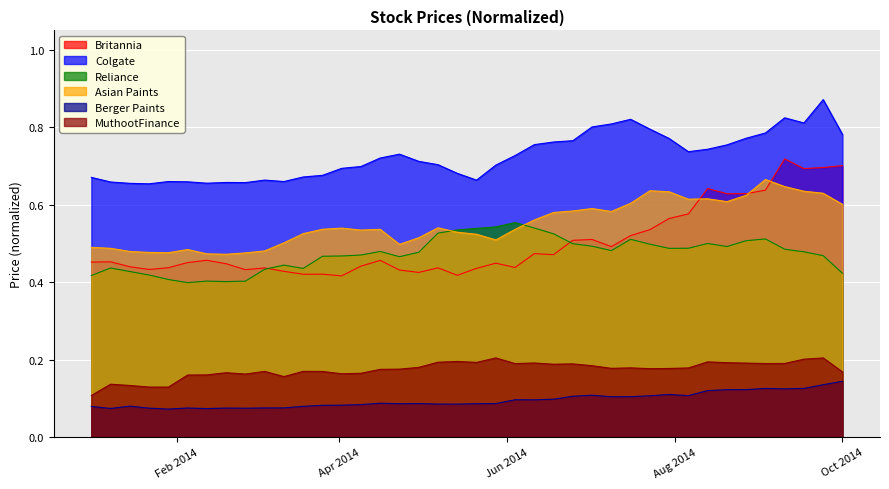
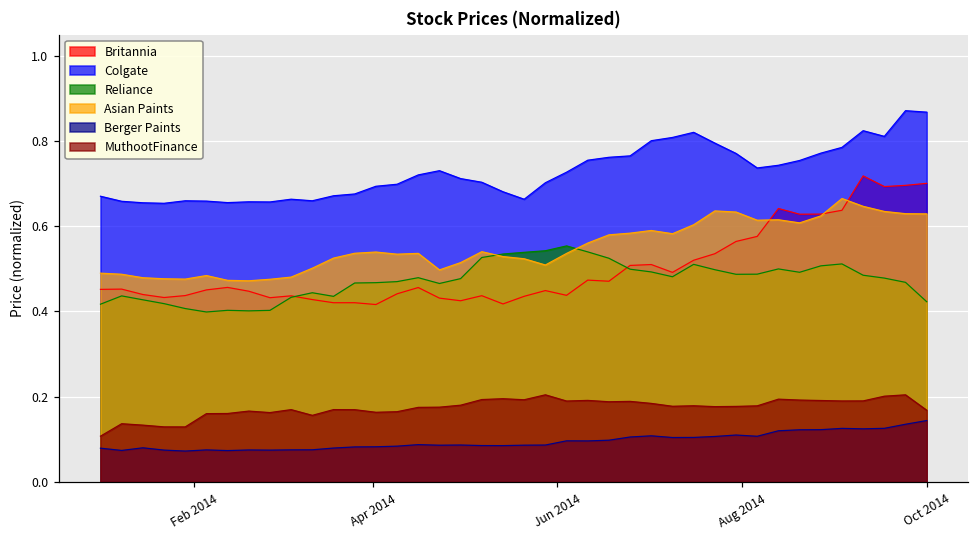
Colgate, Oct 2014: 0.78 -> 0.87
Asian Paints, Oct 2014: 0.60 -> 0.63
